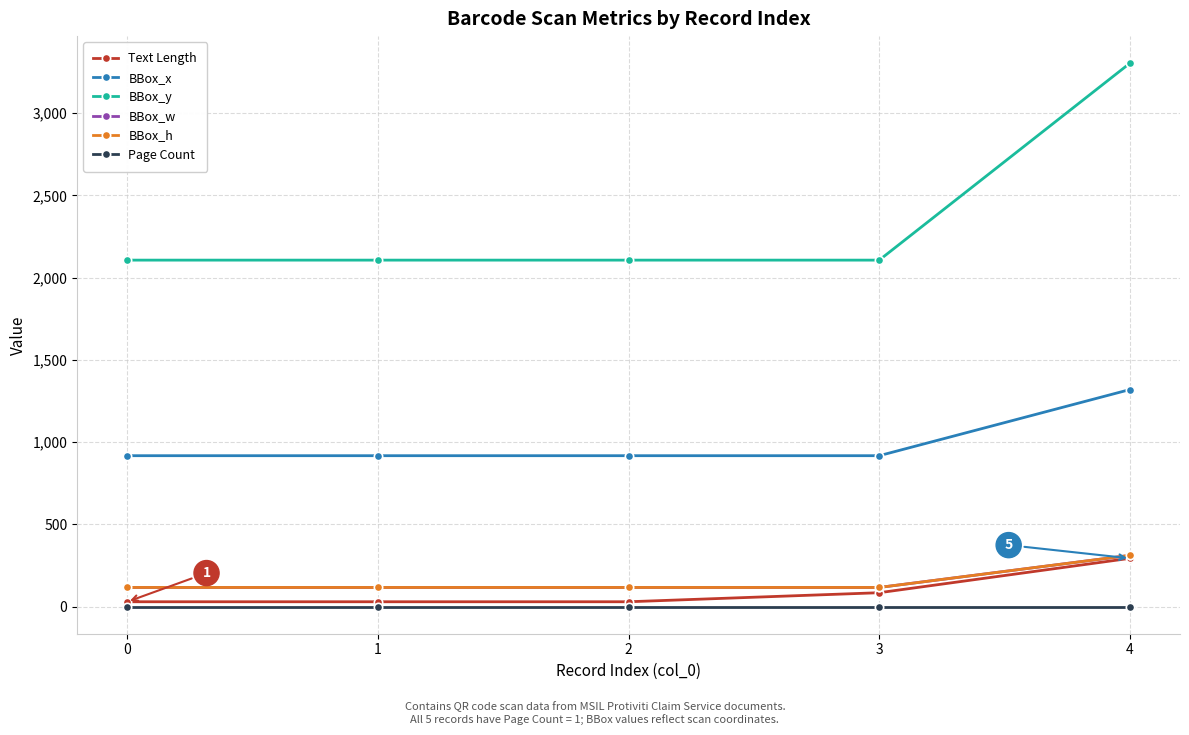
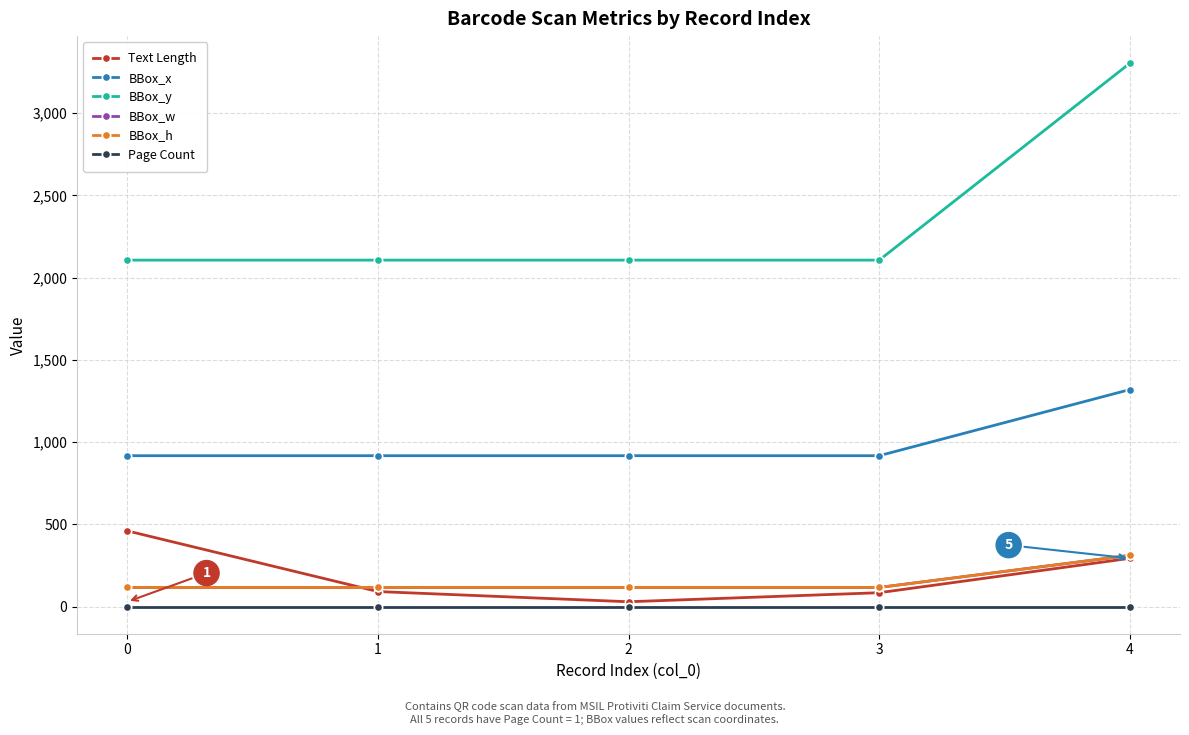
Text Length, 0: 30 -> 460
Text Length, 1: 30 -> 90
